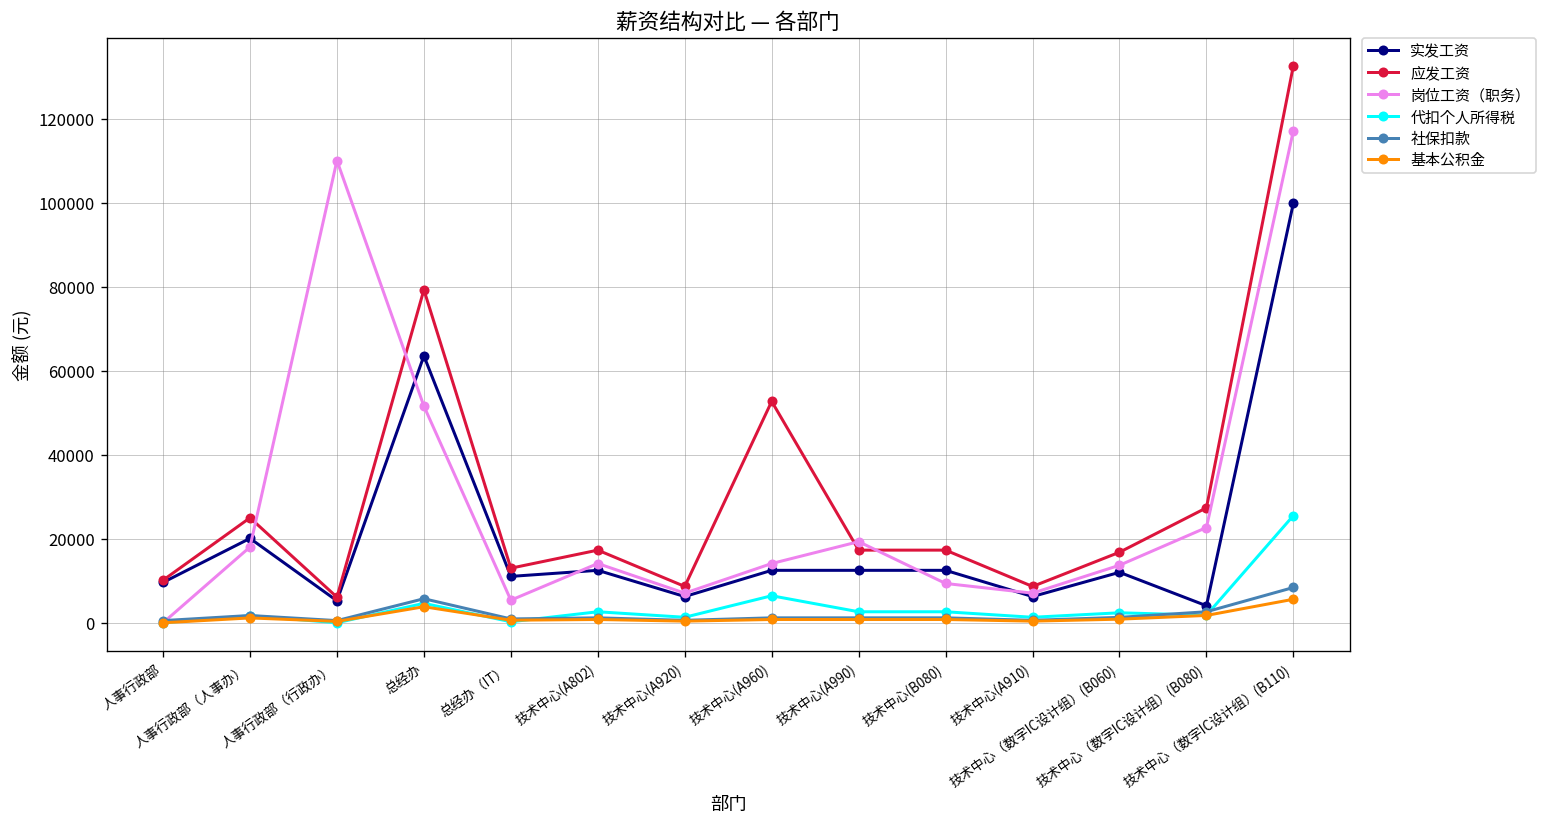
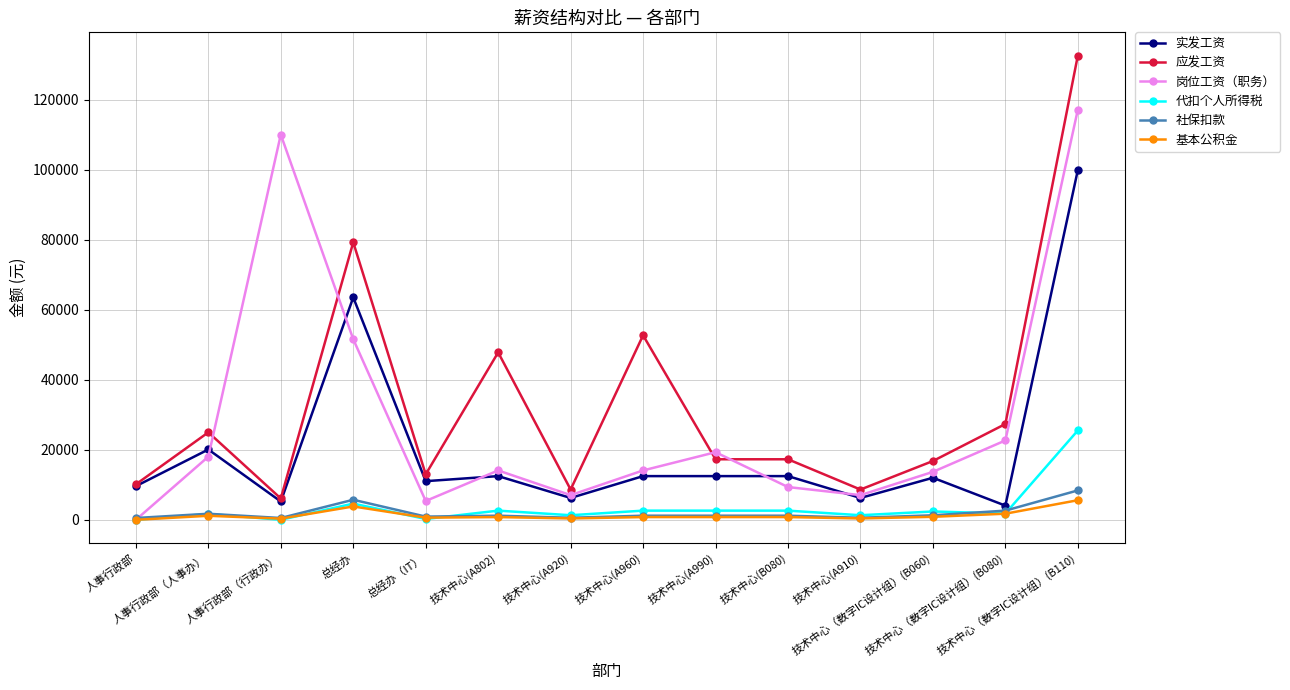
应发工资, 技术中心(A802): 17000 -> 48000
代扣个人所得税, 技术中心(A960): 6000 -> 3000
